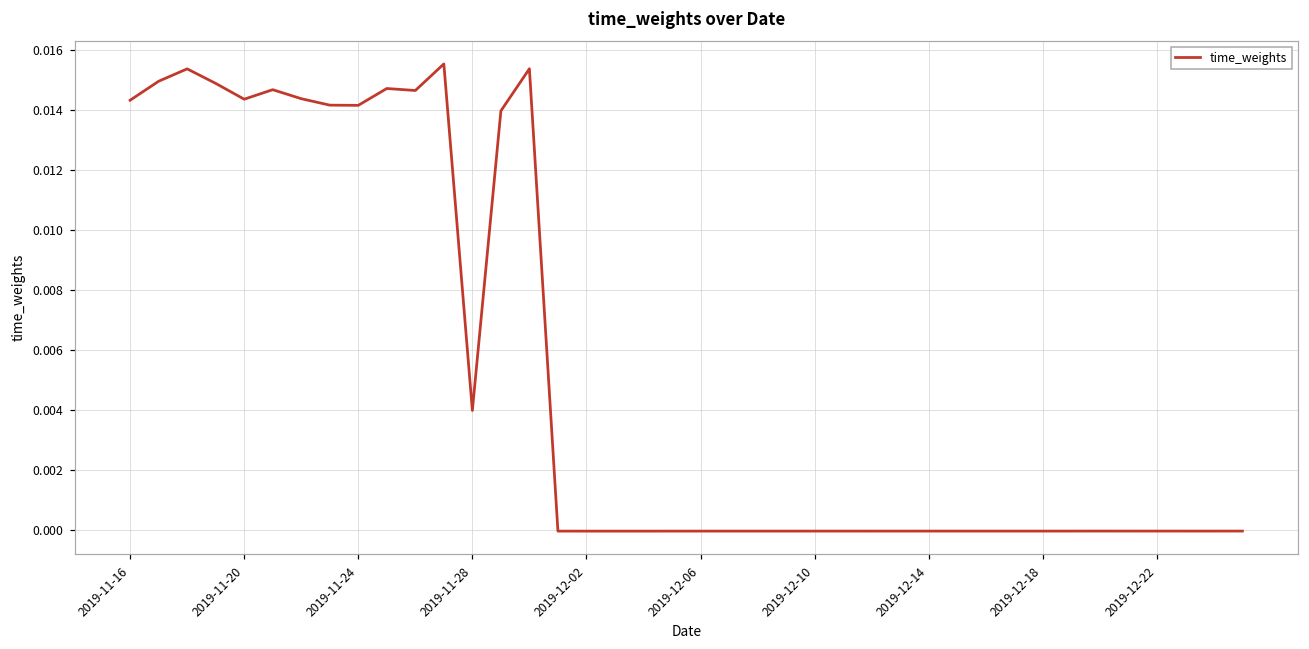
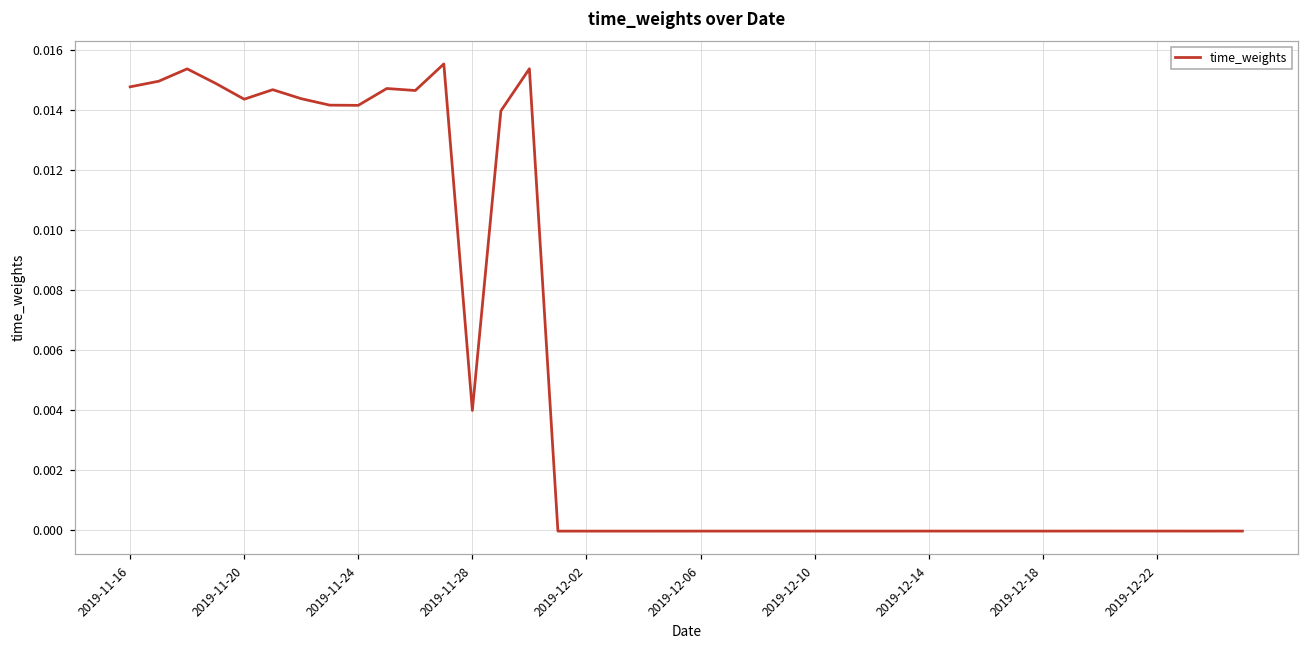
2019-11-16: 0.0143 -> 0.0148
